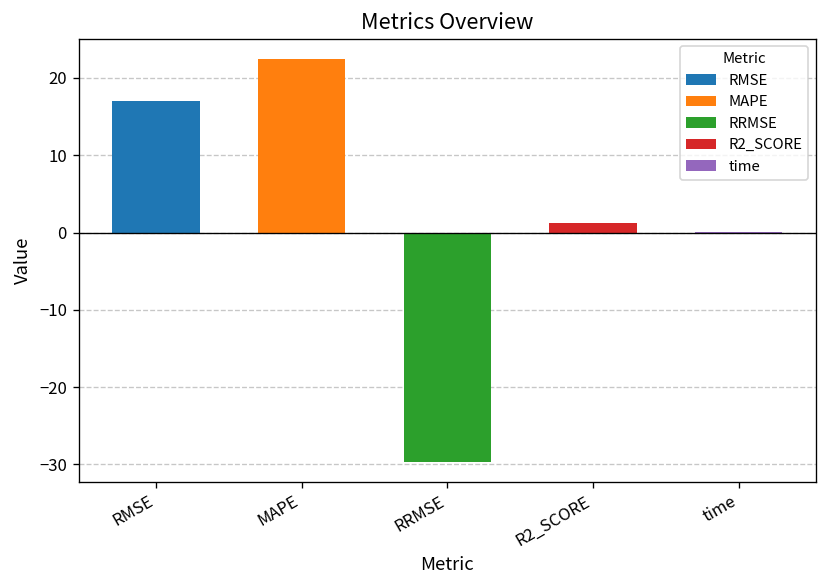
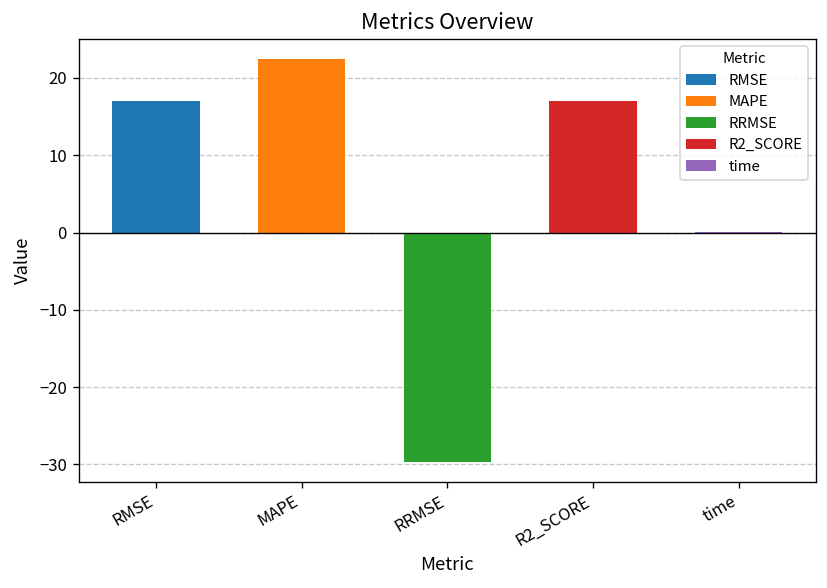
R2_SCORE: 1 -> 17
